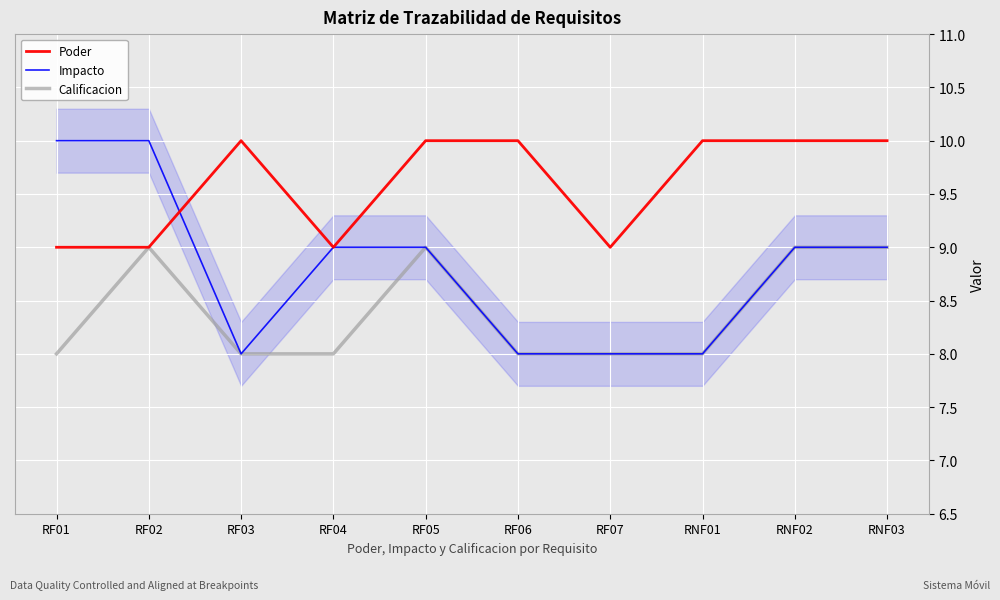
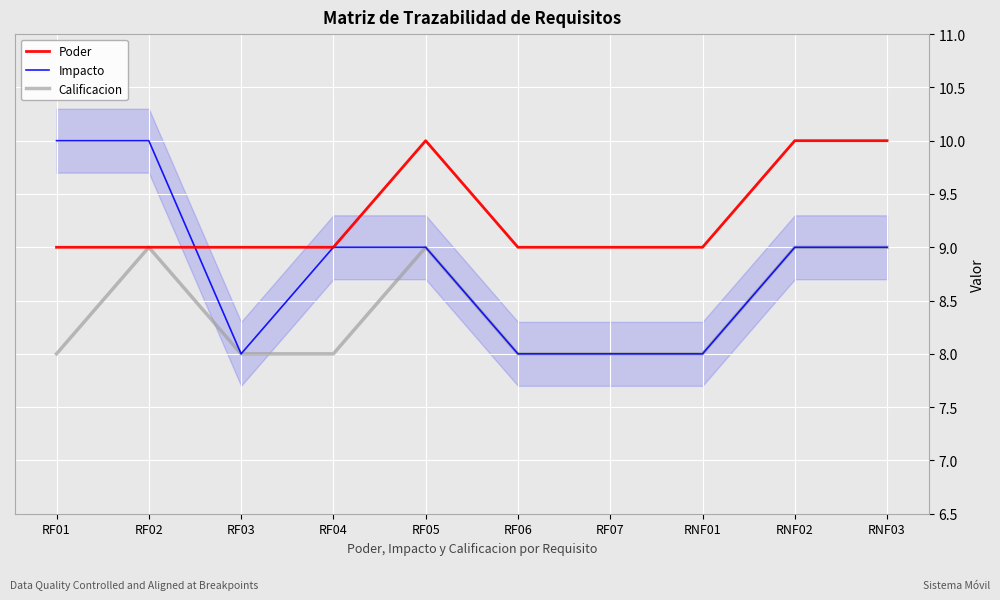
Poder, RF03: 10 -> 9
Poder, RF06: 10 -> 9
Poder, RNF01: 10 -> 9
